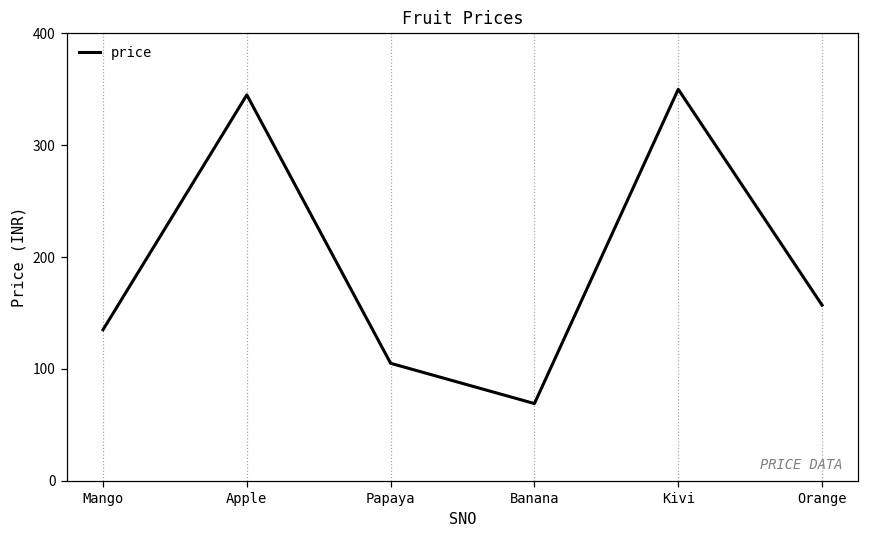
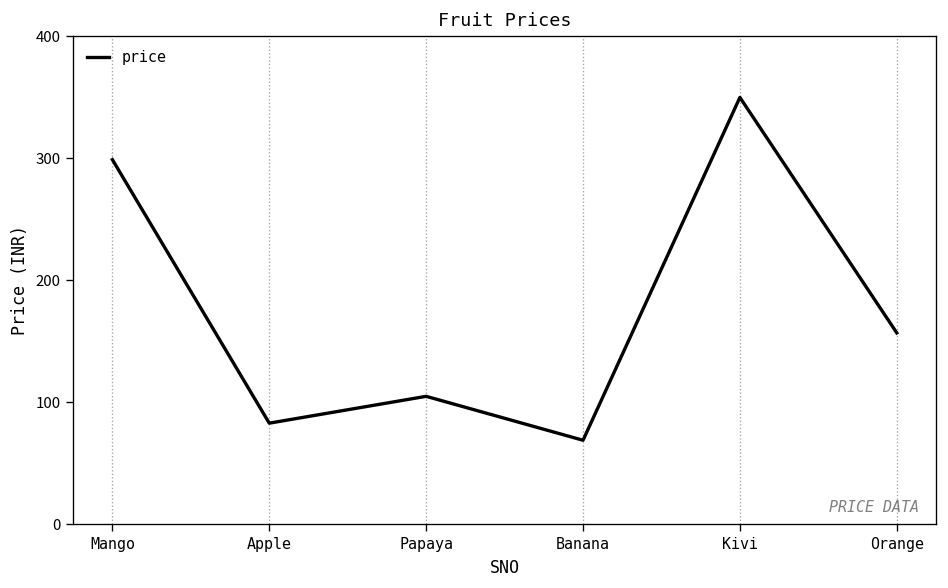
Mango: 135 -> 299
Apple: 345 -> 83
